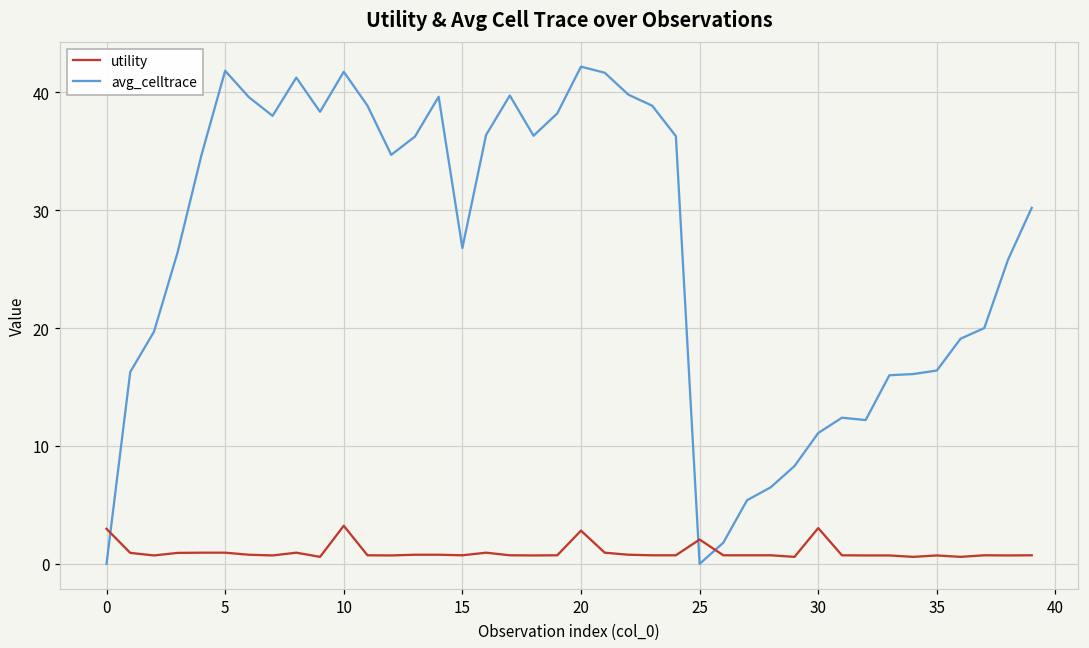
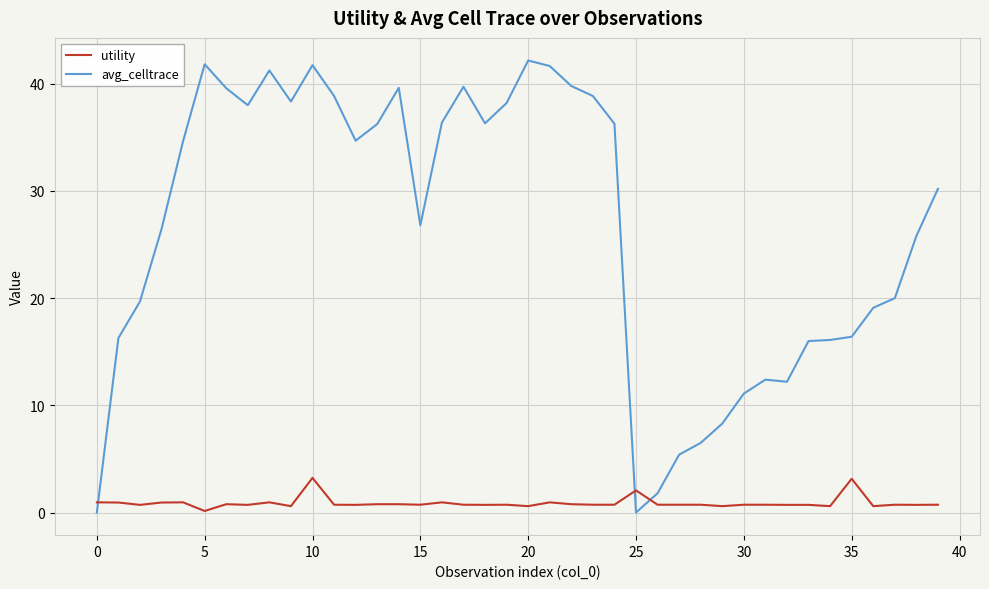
utility, 0: 3.0 -> 1.0
utility, 5: 1.0 -> 0.1
utility, 20: 2.8 -> 0.6
utility, 30: 3.0 -> 0.7
utility, 35: 0.7 -> 3.2
